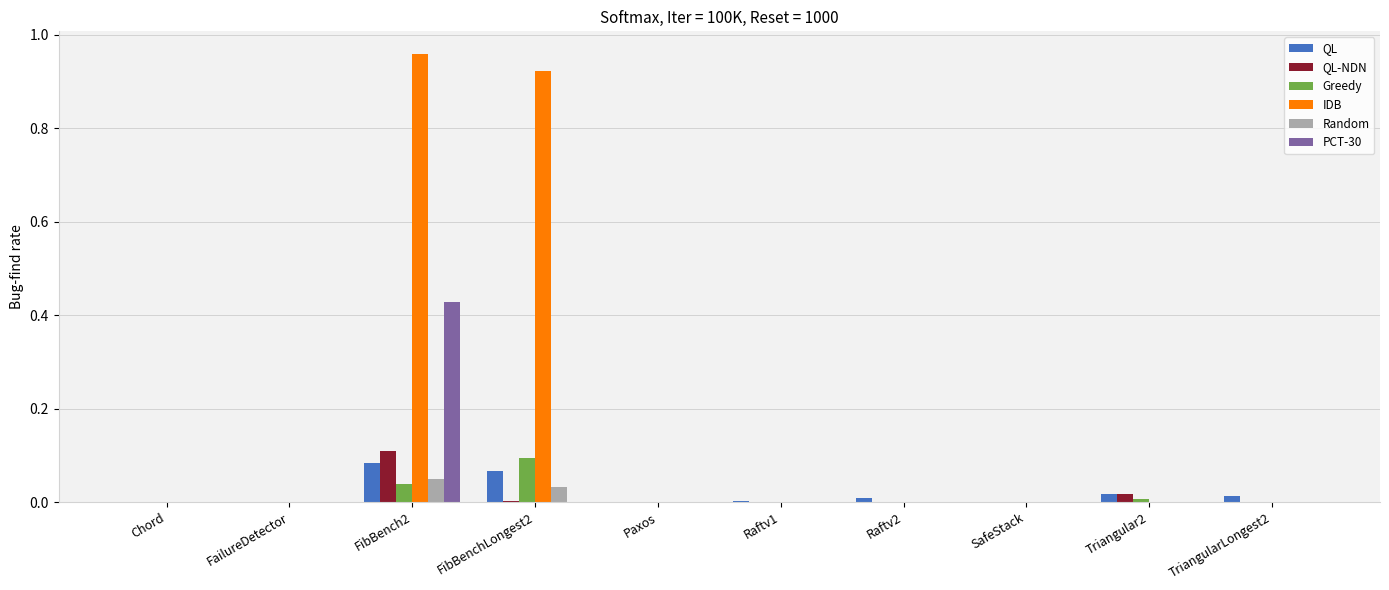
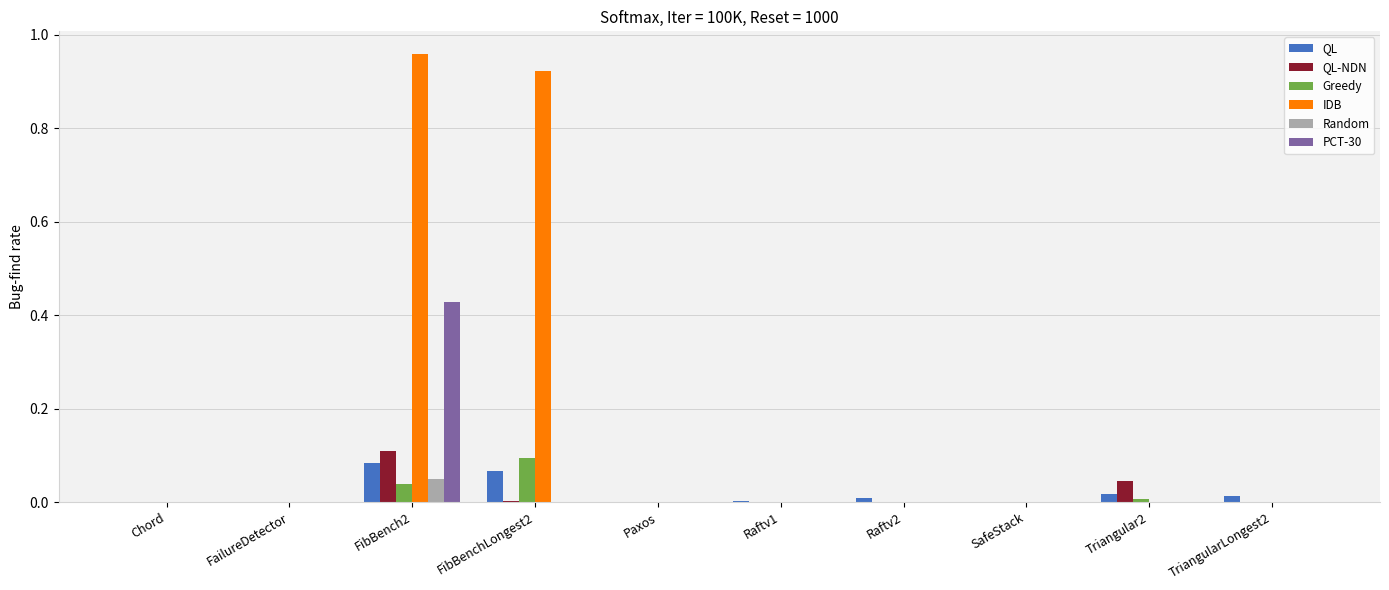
Random, FibBenchLongest2: 0.03 -> 0.00
QL-NDN, Triangular2: 0.02 -> 0.05
